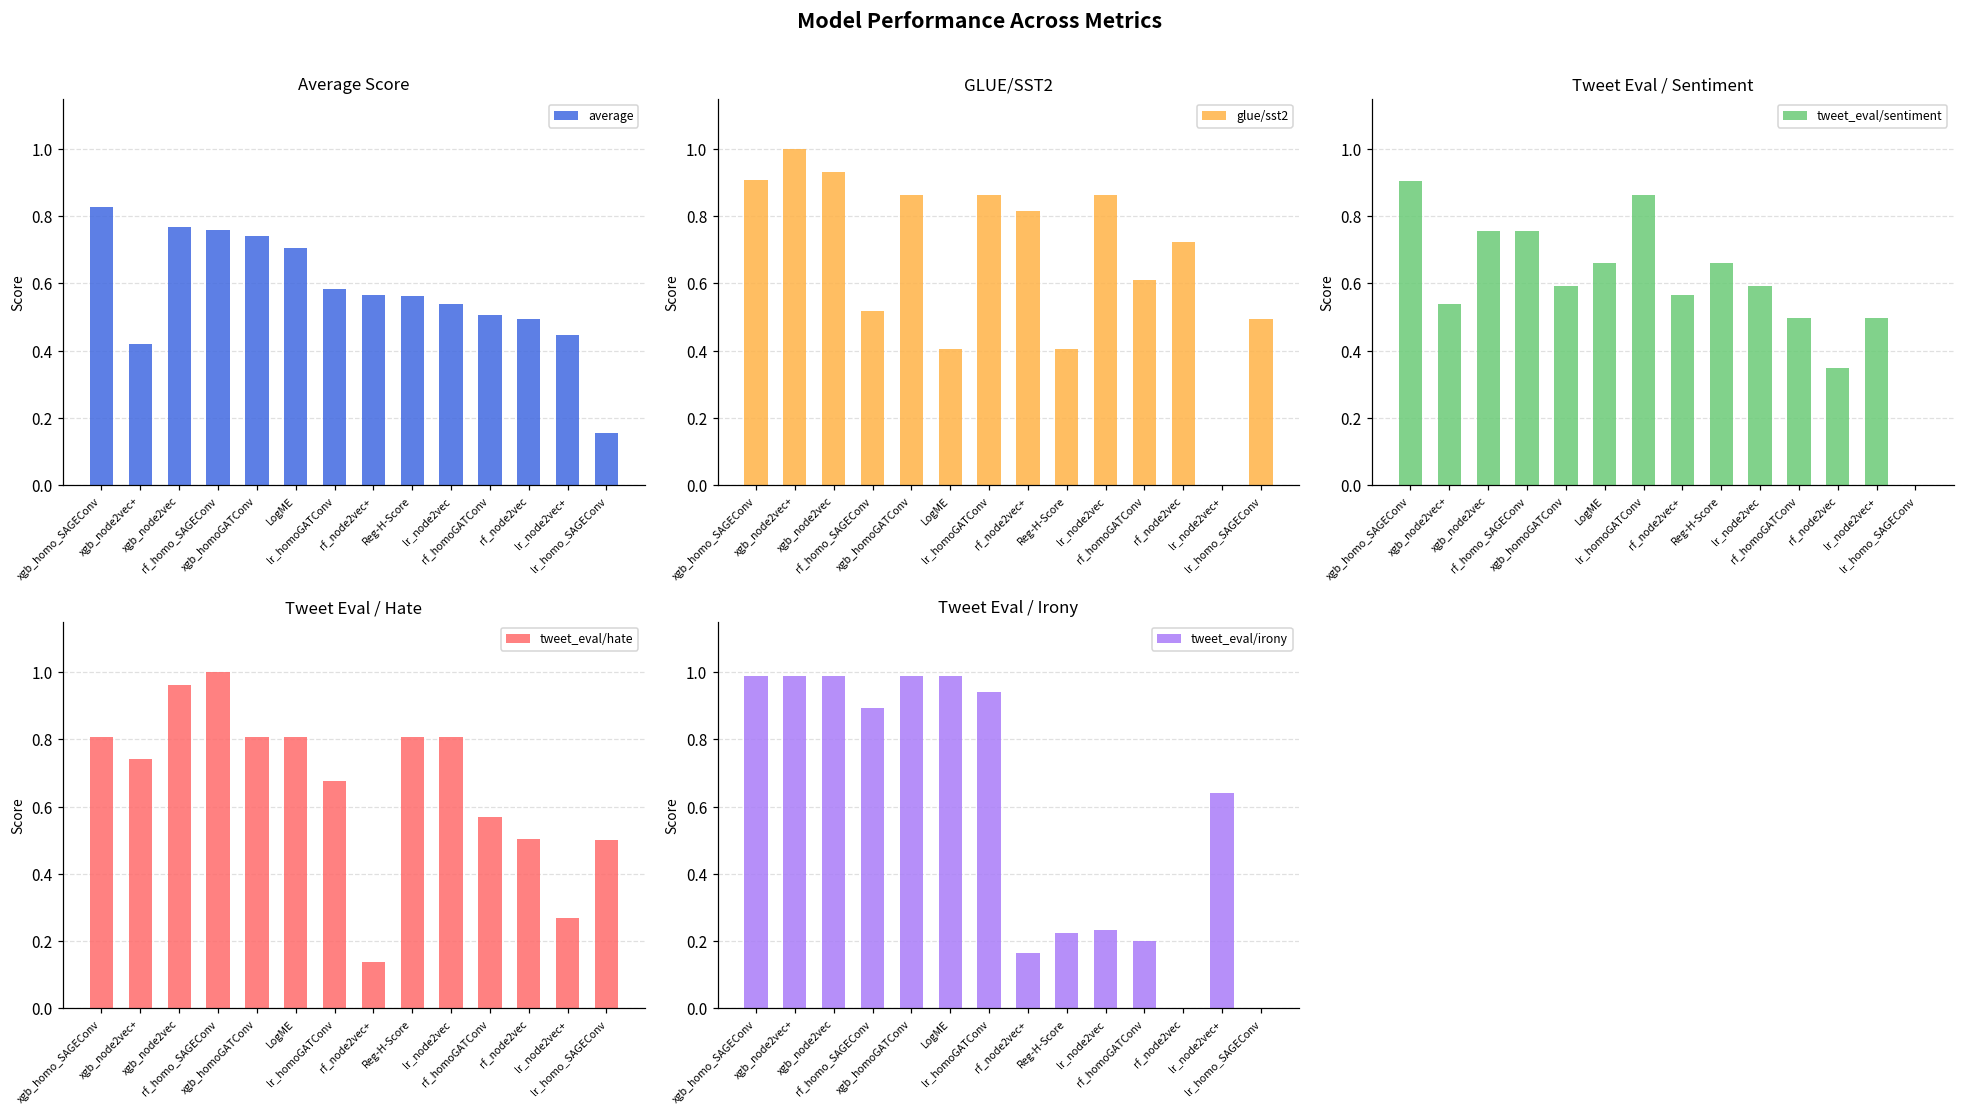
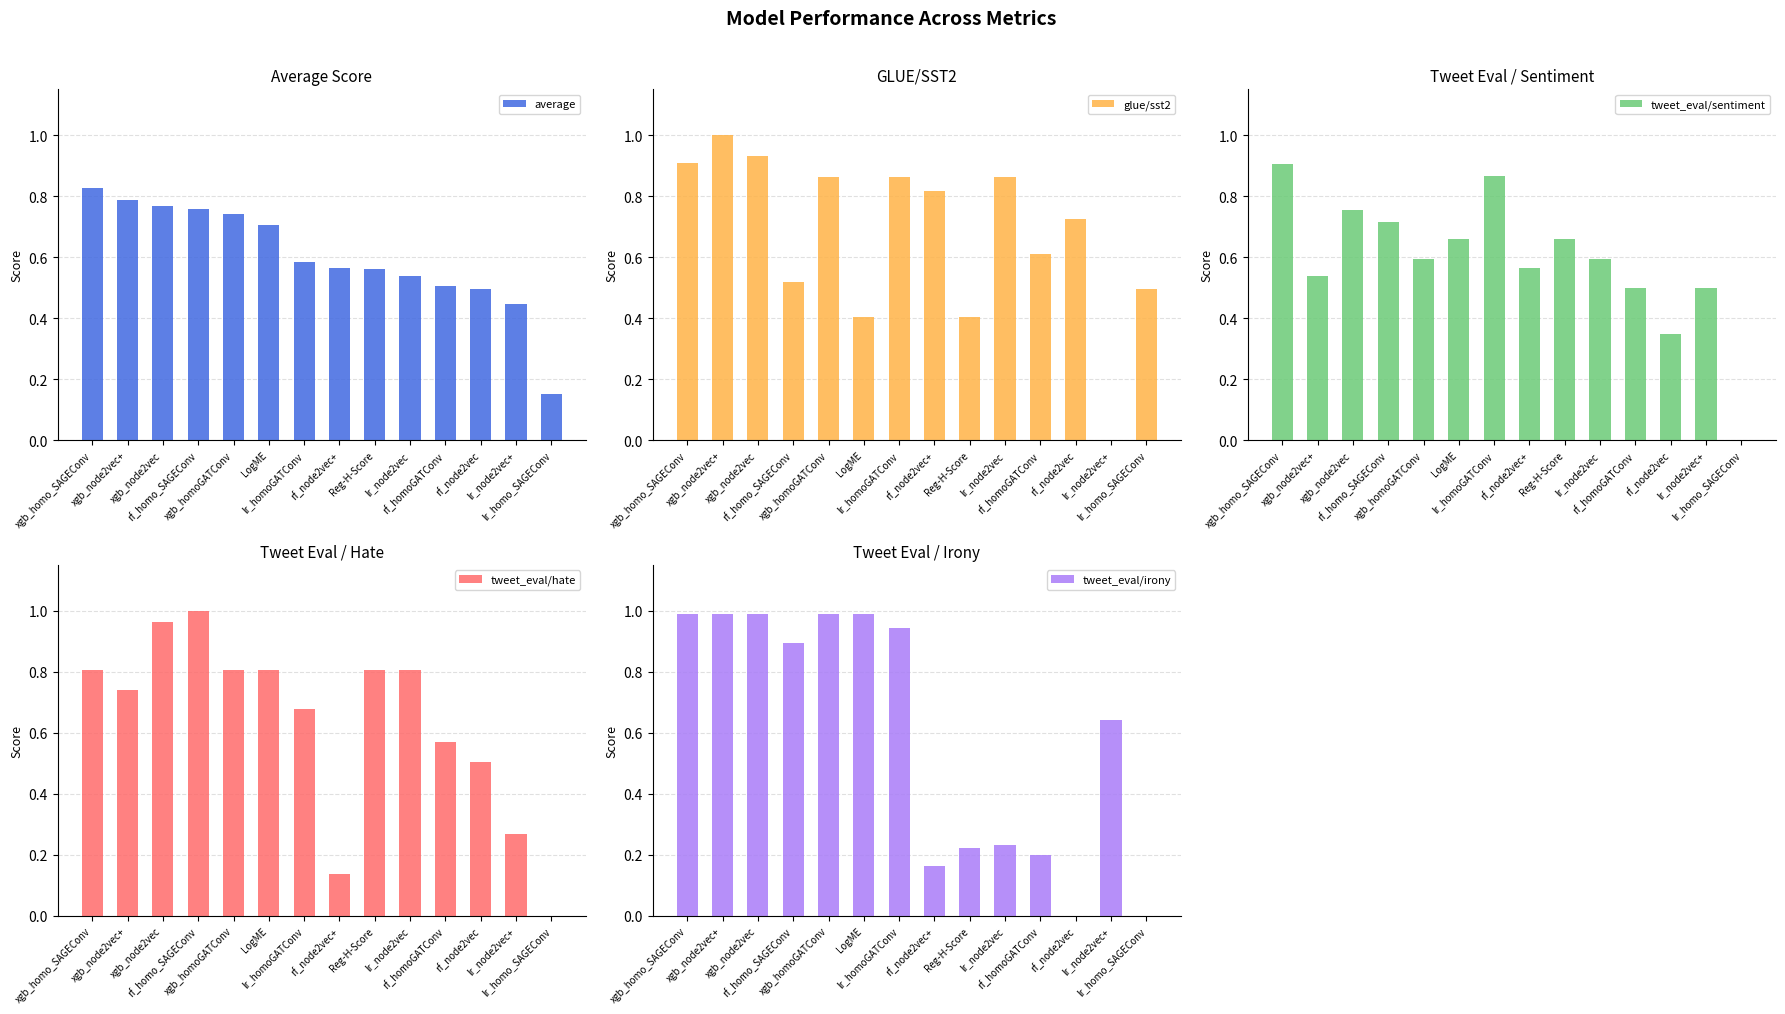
Average Score, xgb_node2vec+: 0.42 -> 0.79
Tweet Eval / Sentiment, rf_homo_SAGEConv: 0.76 -> 0.72
Tweet Eval / Hate, lr_homo_SAGEConv: 0.5 -> 0.0
